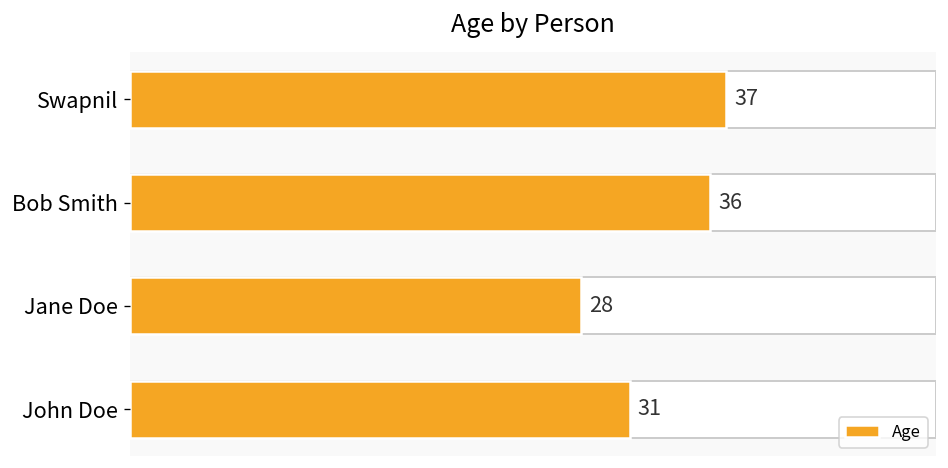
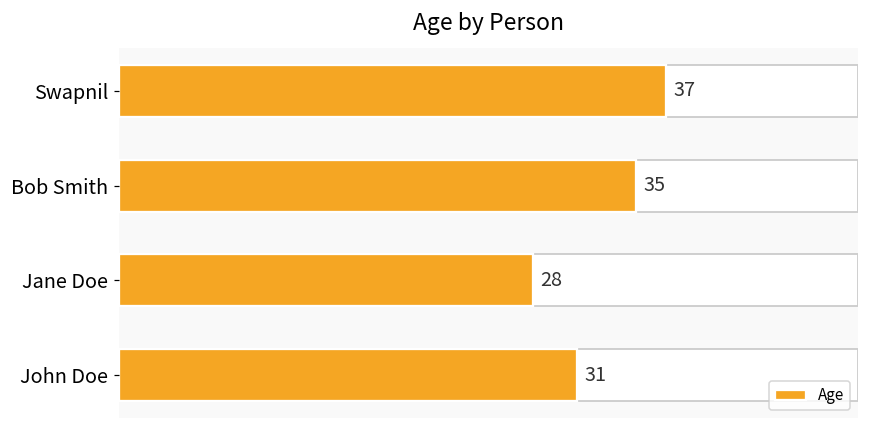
Bob Smith: 36 -> 35
